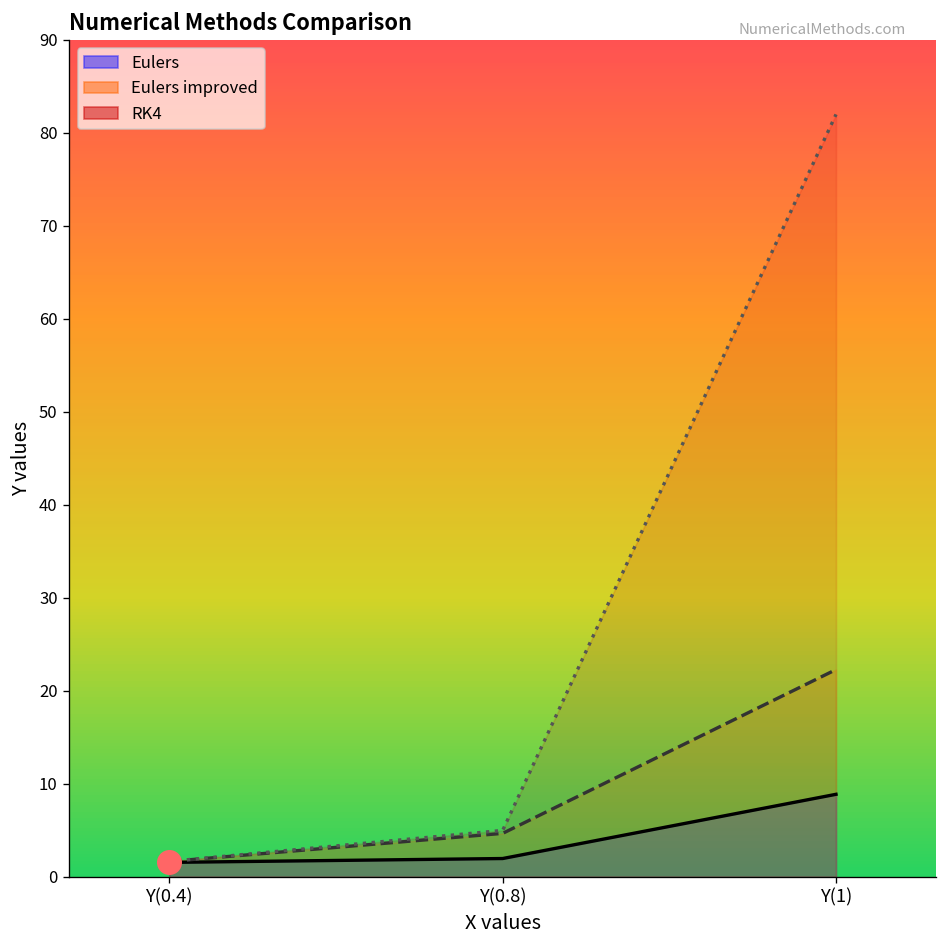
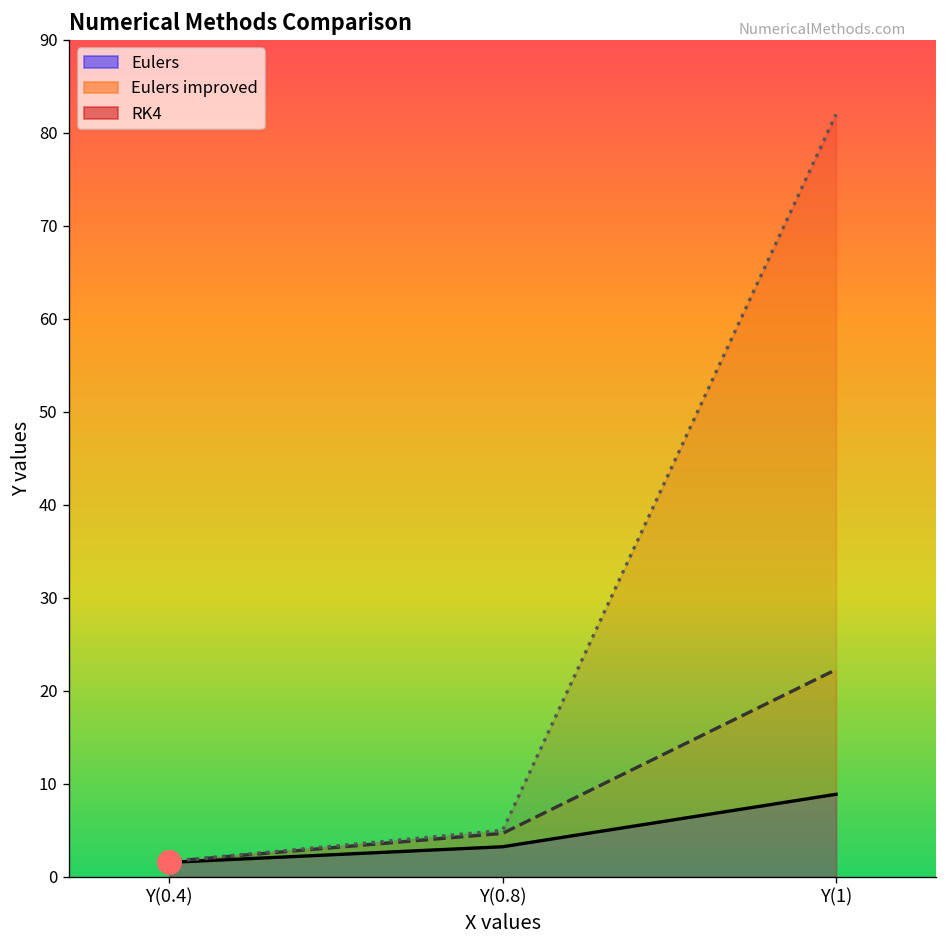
Eulers, Y(0.8): 2 -> 3
